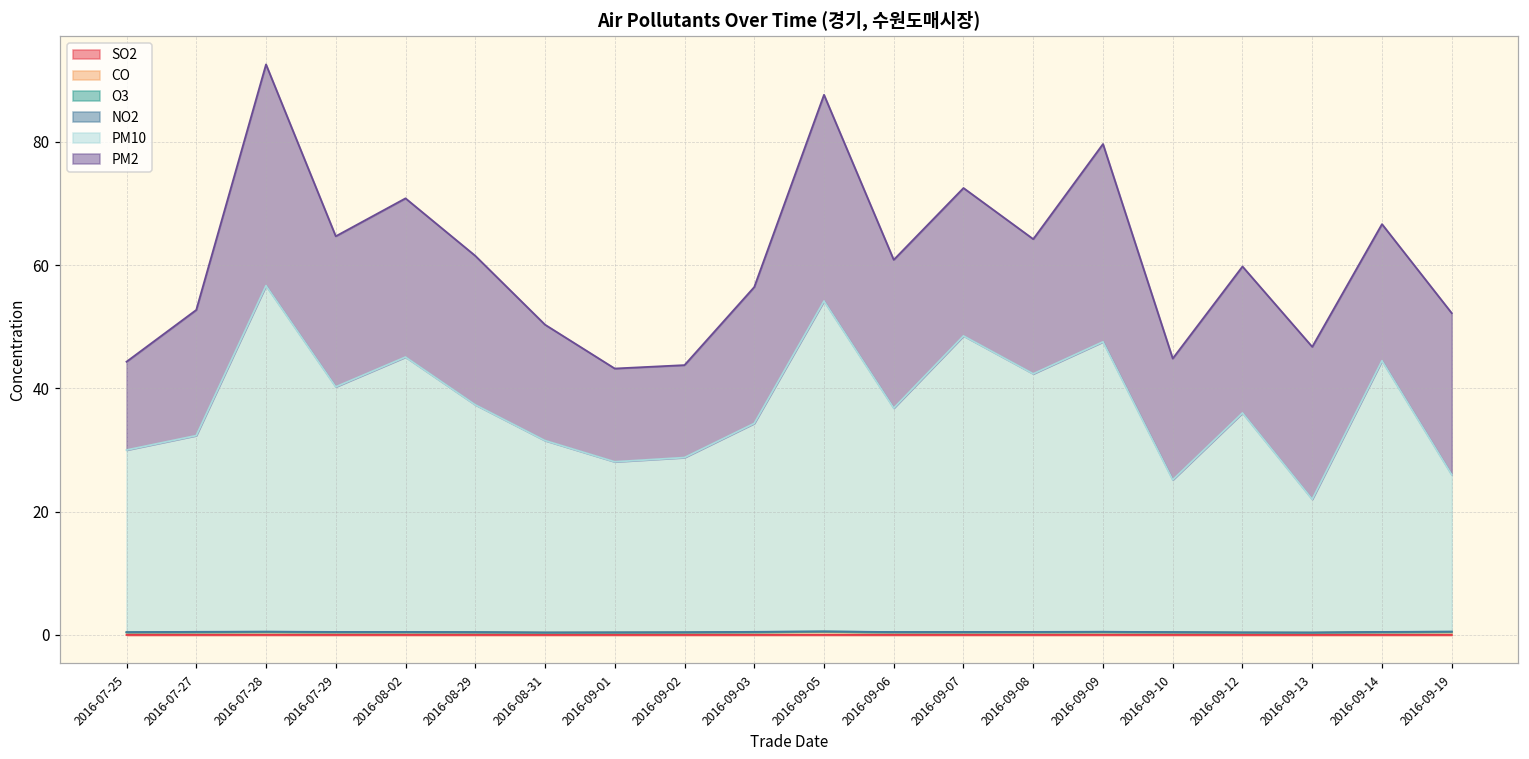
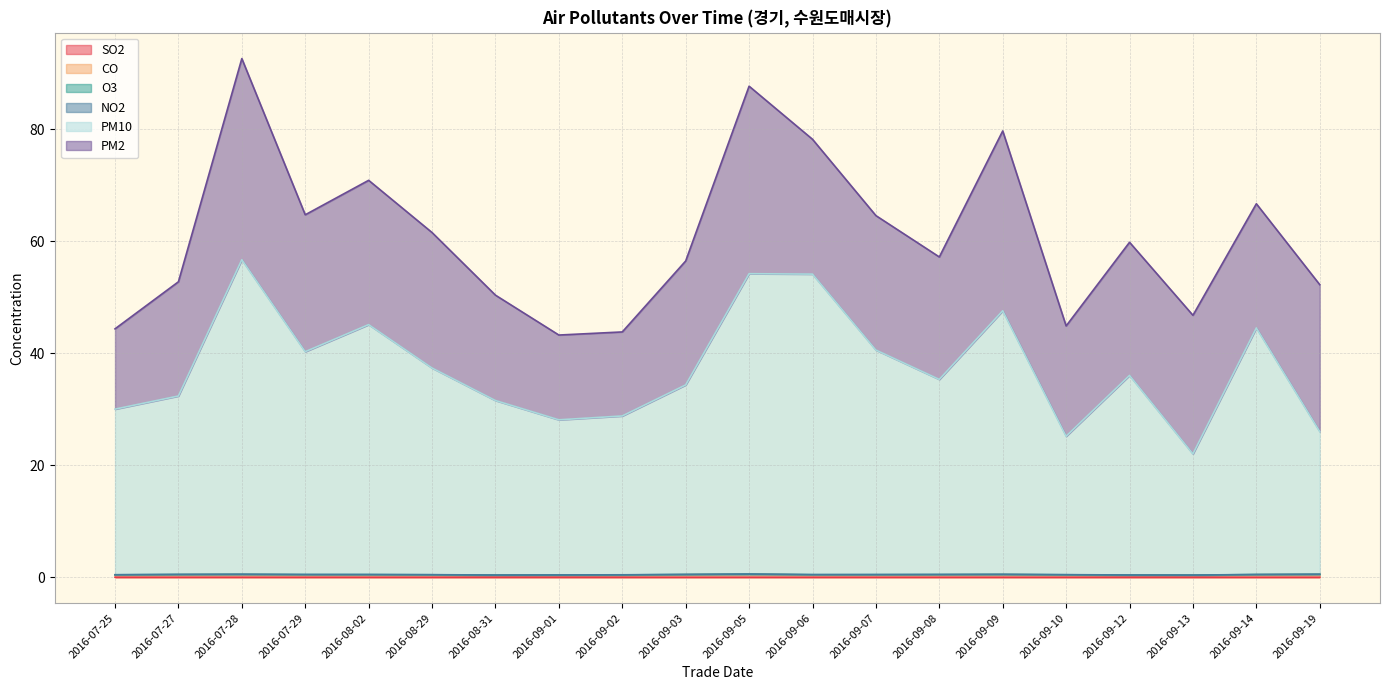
PM10, 2016-09-06: 36 -> 54
PM10, 2016-09-07: 48 -> 40
PM10, 2016-09-08: 42 -> 35
